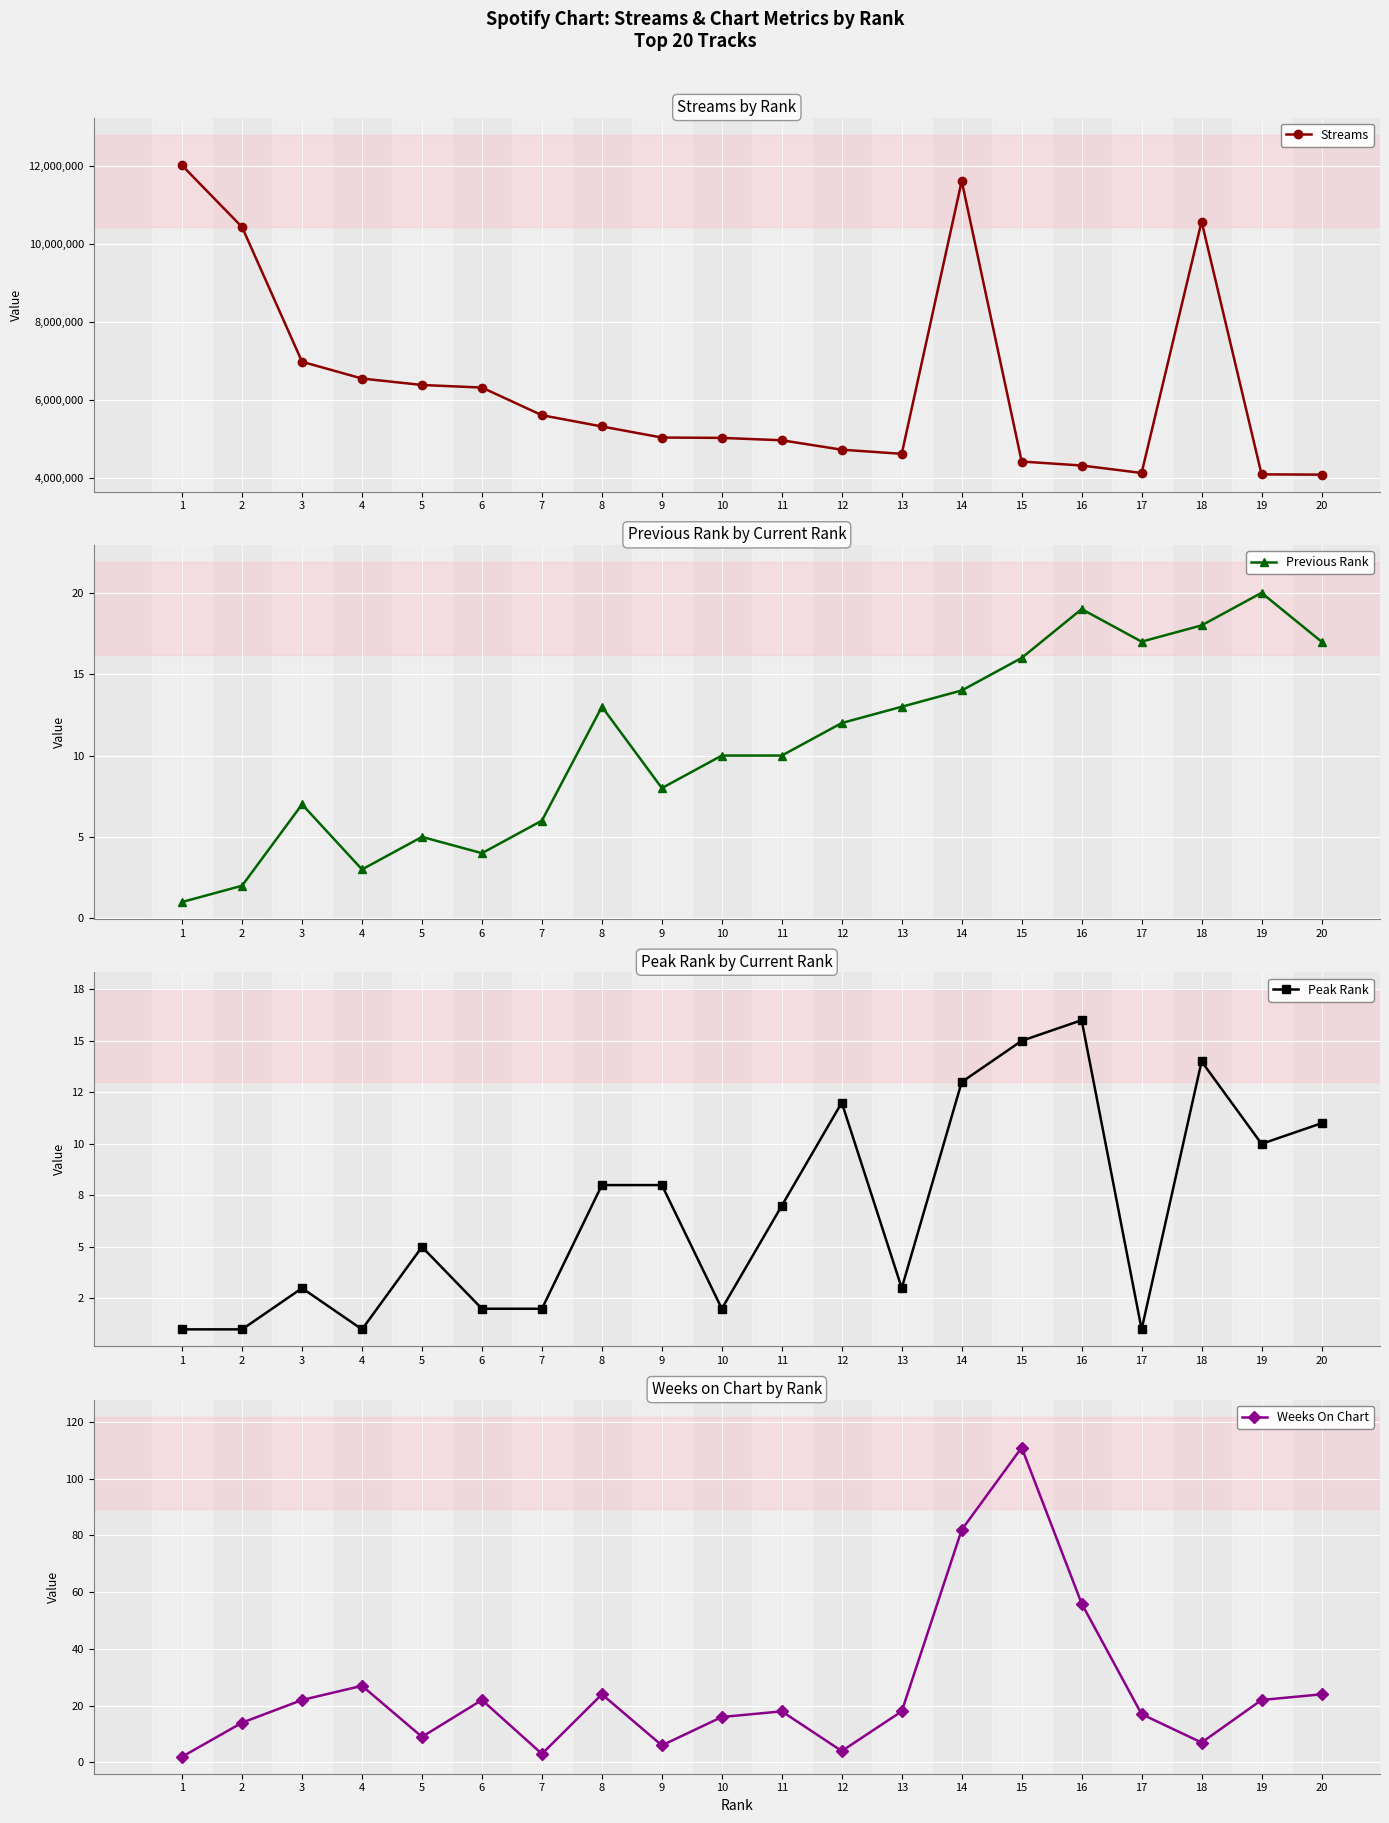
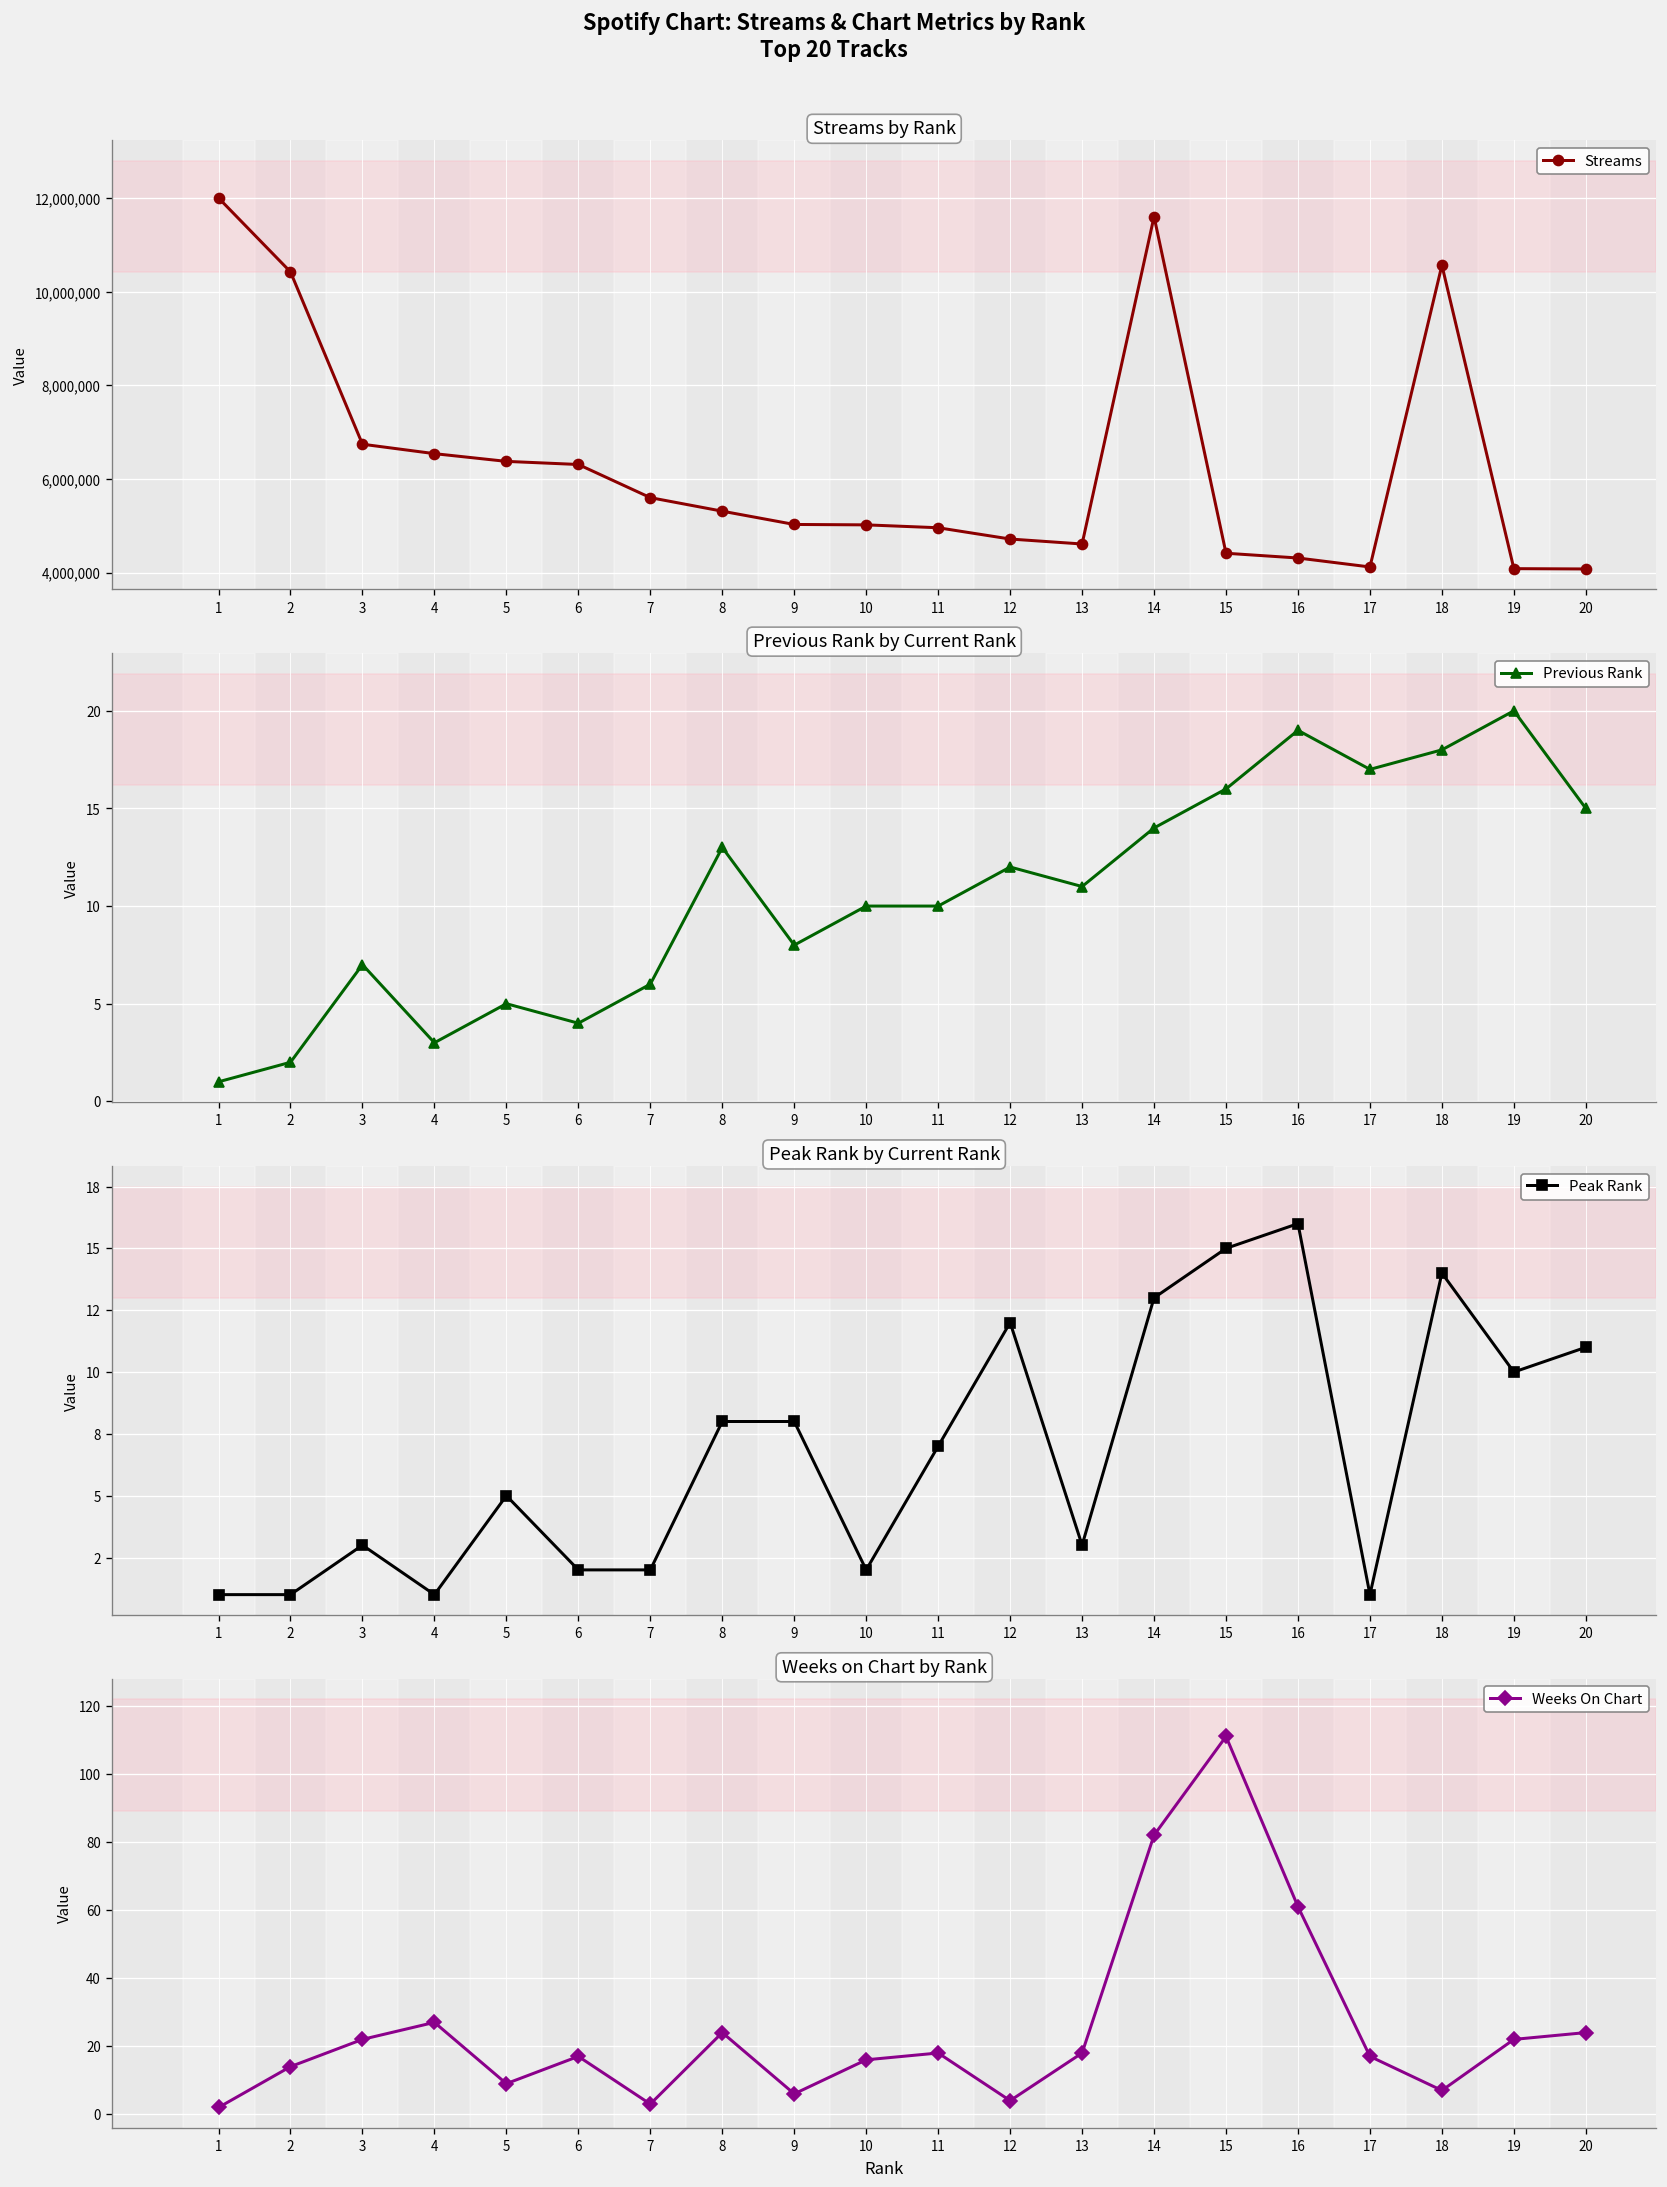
Streams by Rank, 3: 7,000,000 -> 6,700,000
Previous Rank by Current Rank, 13: 13 -> 11
Previous Rank by Current Rank, 20: 17 -> 15
Weeks on Chart by Rank, 6: 22 -> 17
Weeks on Chart by Rank, 16: 56 -> 61
